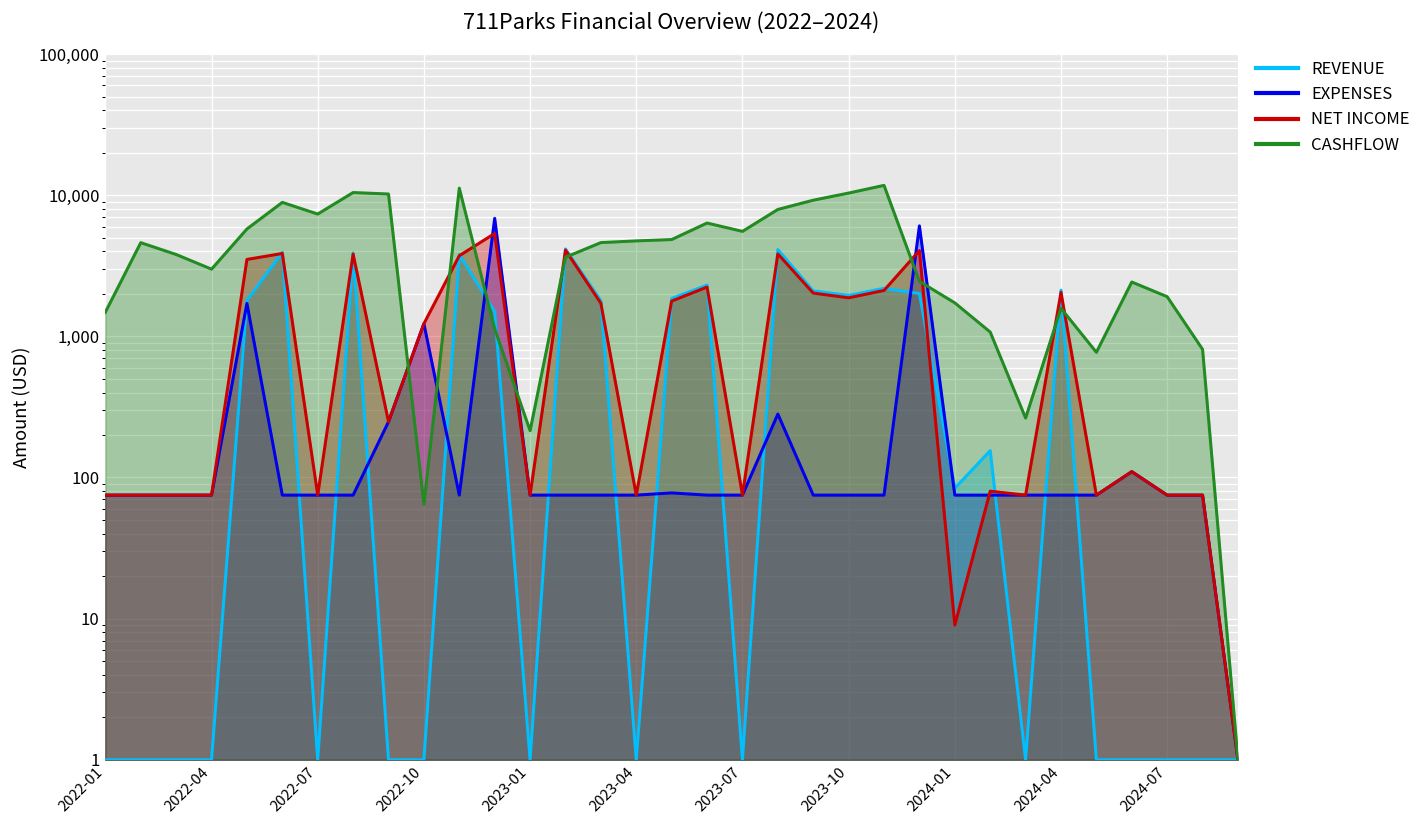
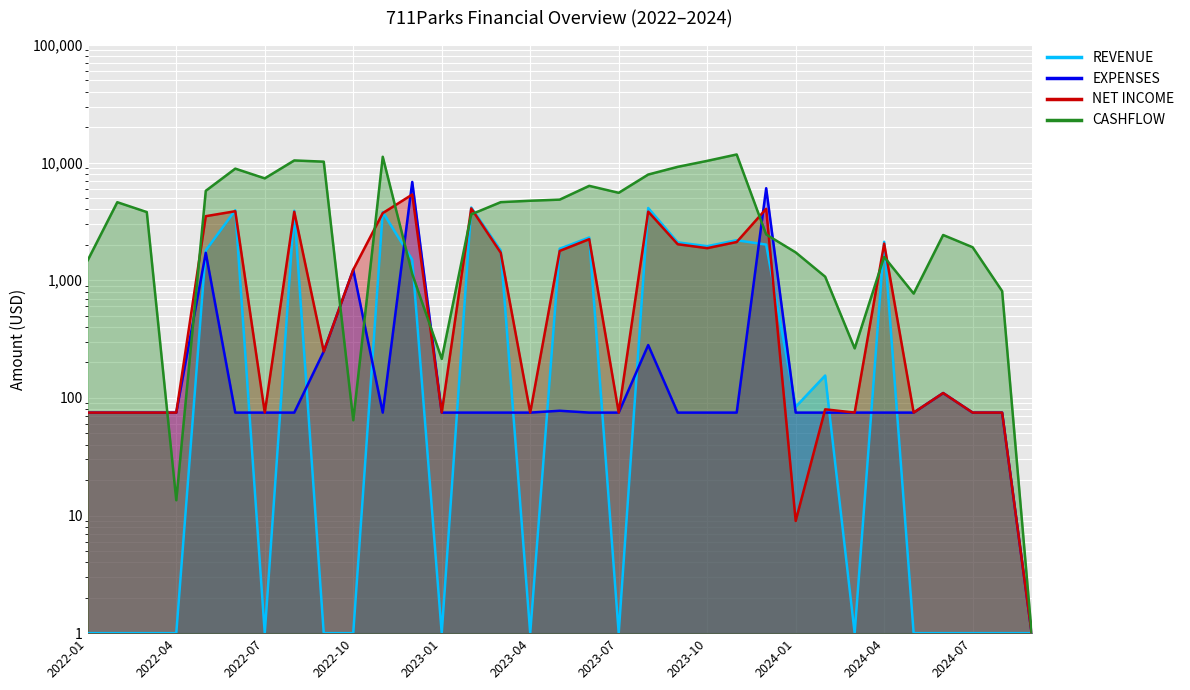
CASHFLOW, 2022-04: 3,000 -> 13
